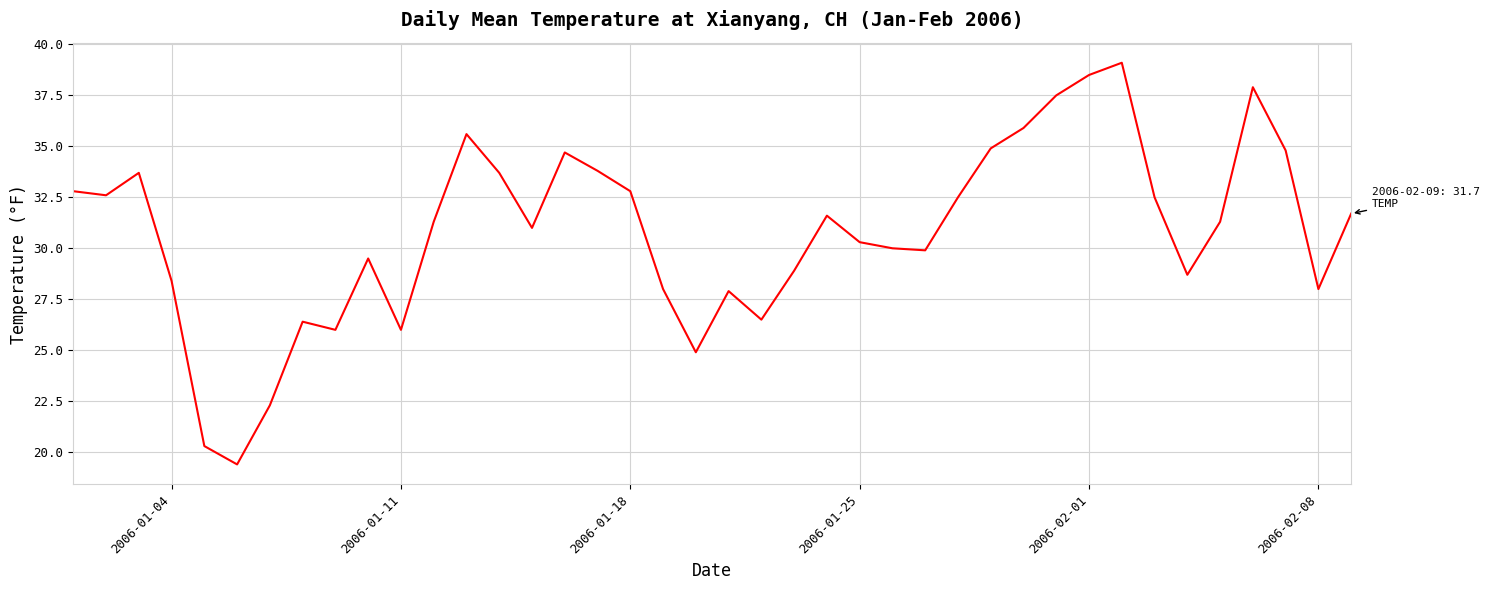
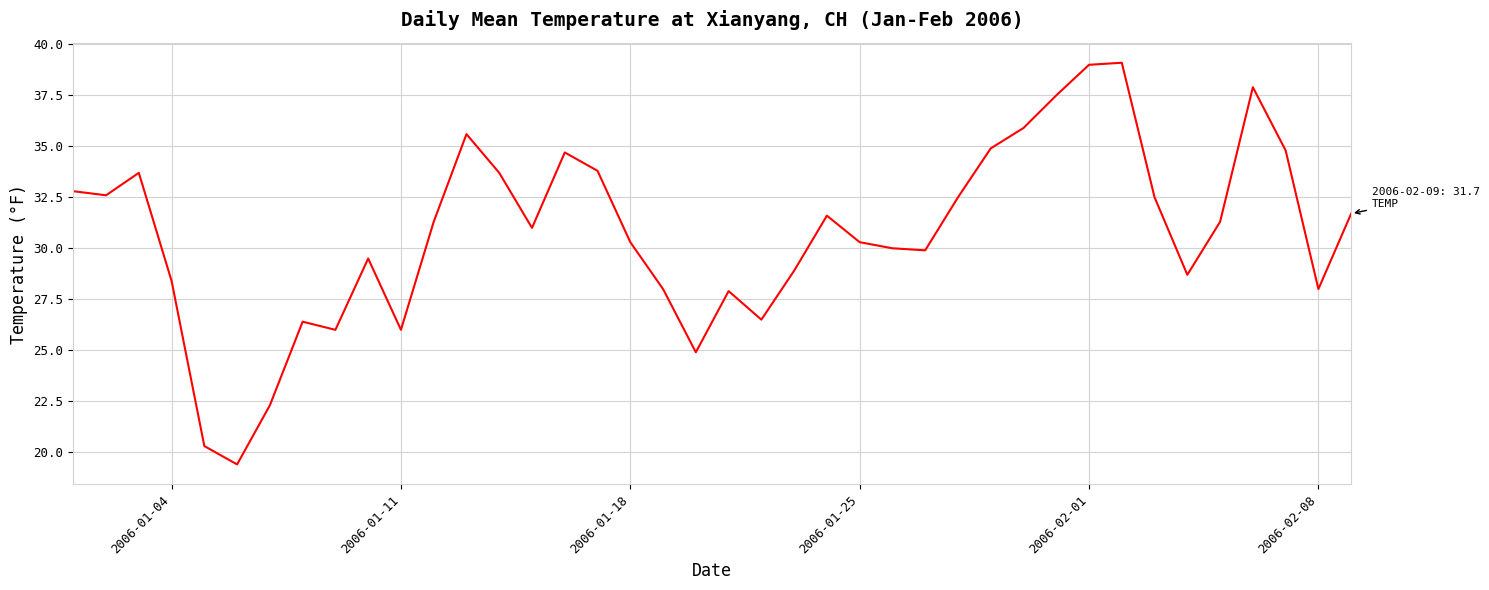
2006-01-18: 32.8 -> 30.3
2006-02-01: 38.5 -> 39.0
